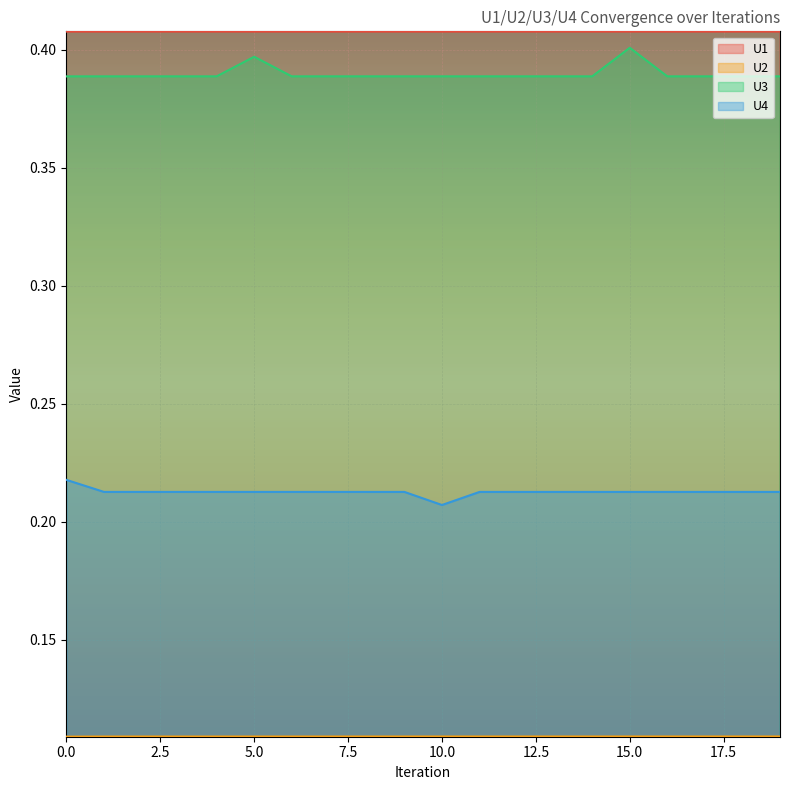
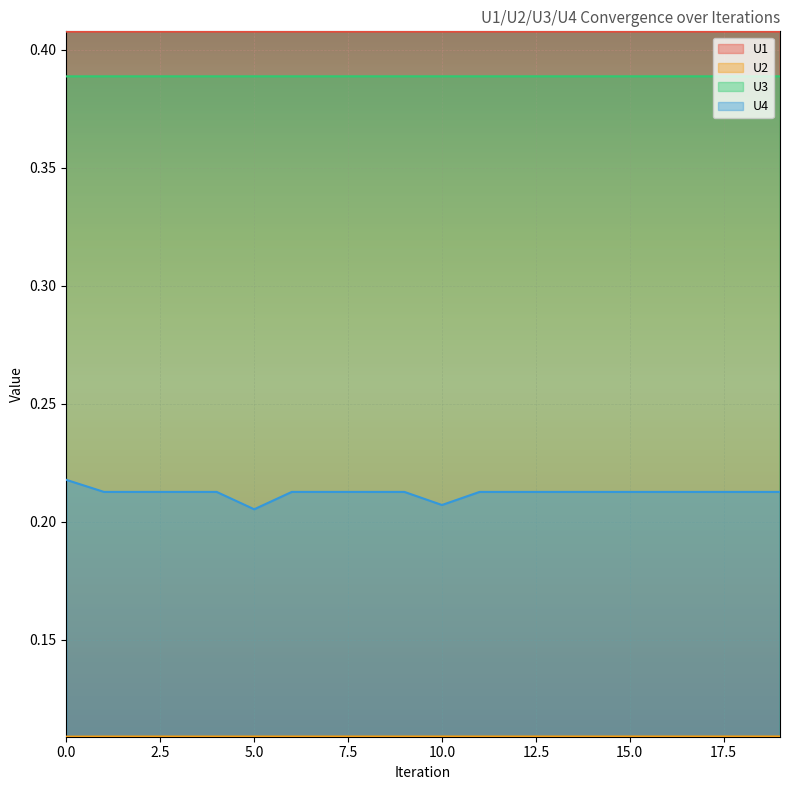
U3, 5.0: 0.397 -> 0.389
U4, 5.0: 0.213 -> 0.205
U3, 15.0: 0.401 -> 0.389
